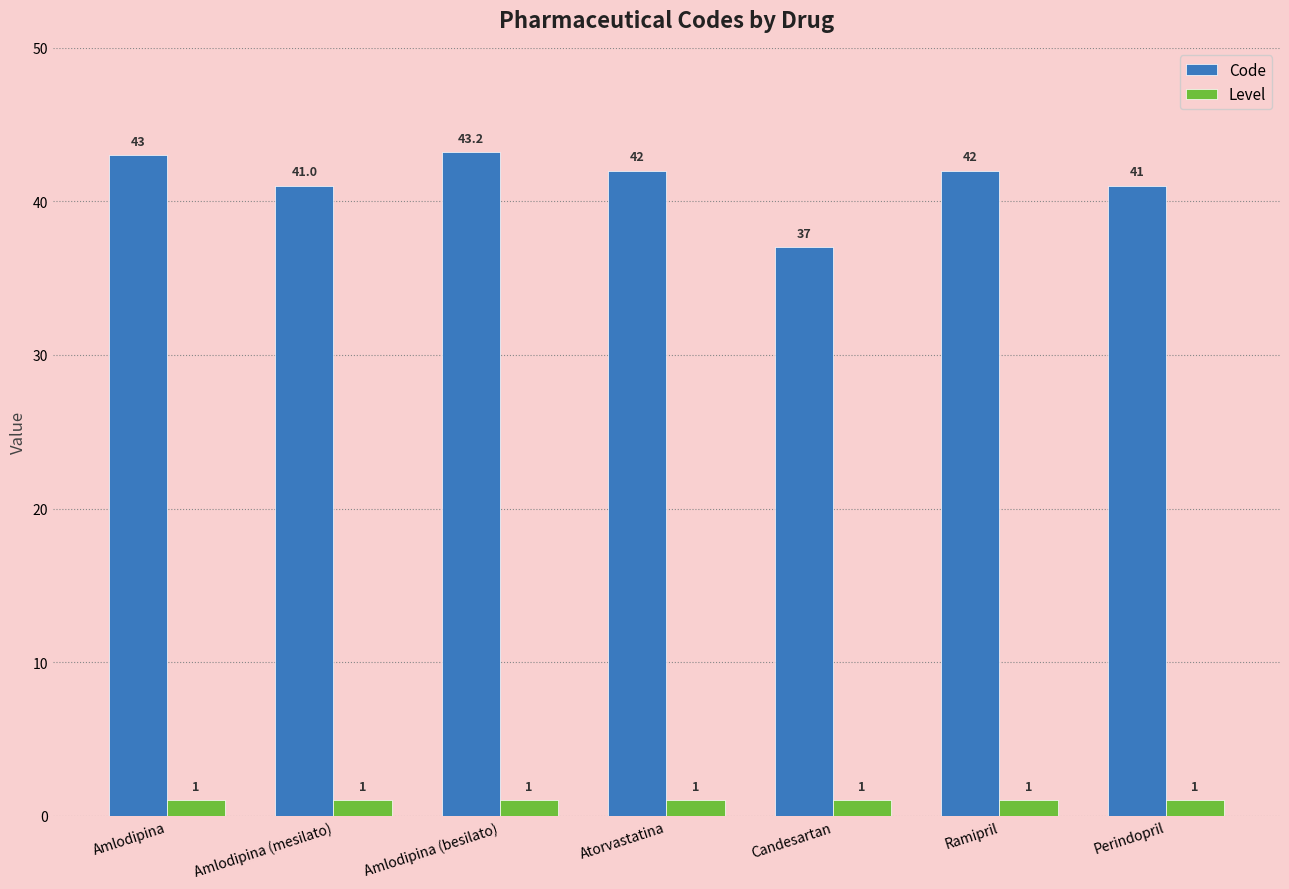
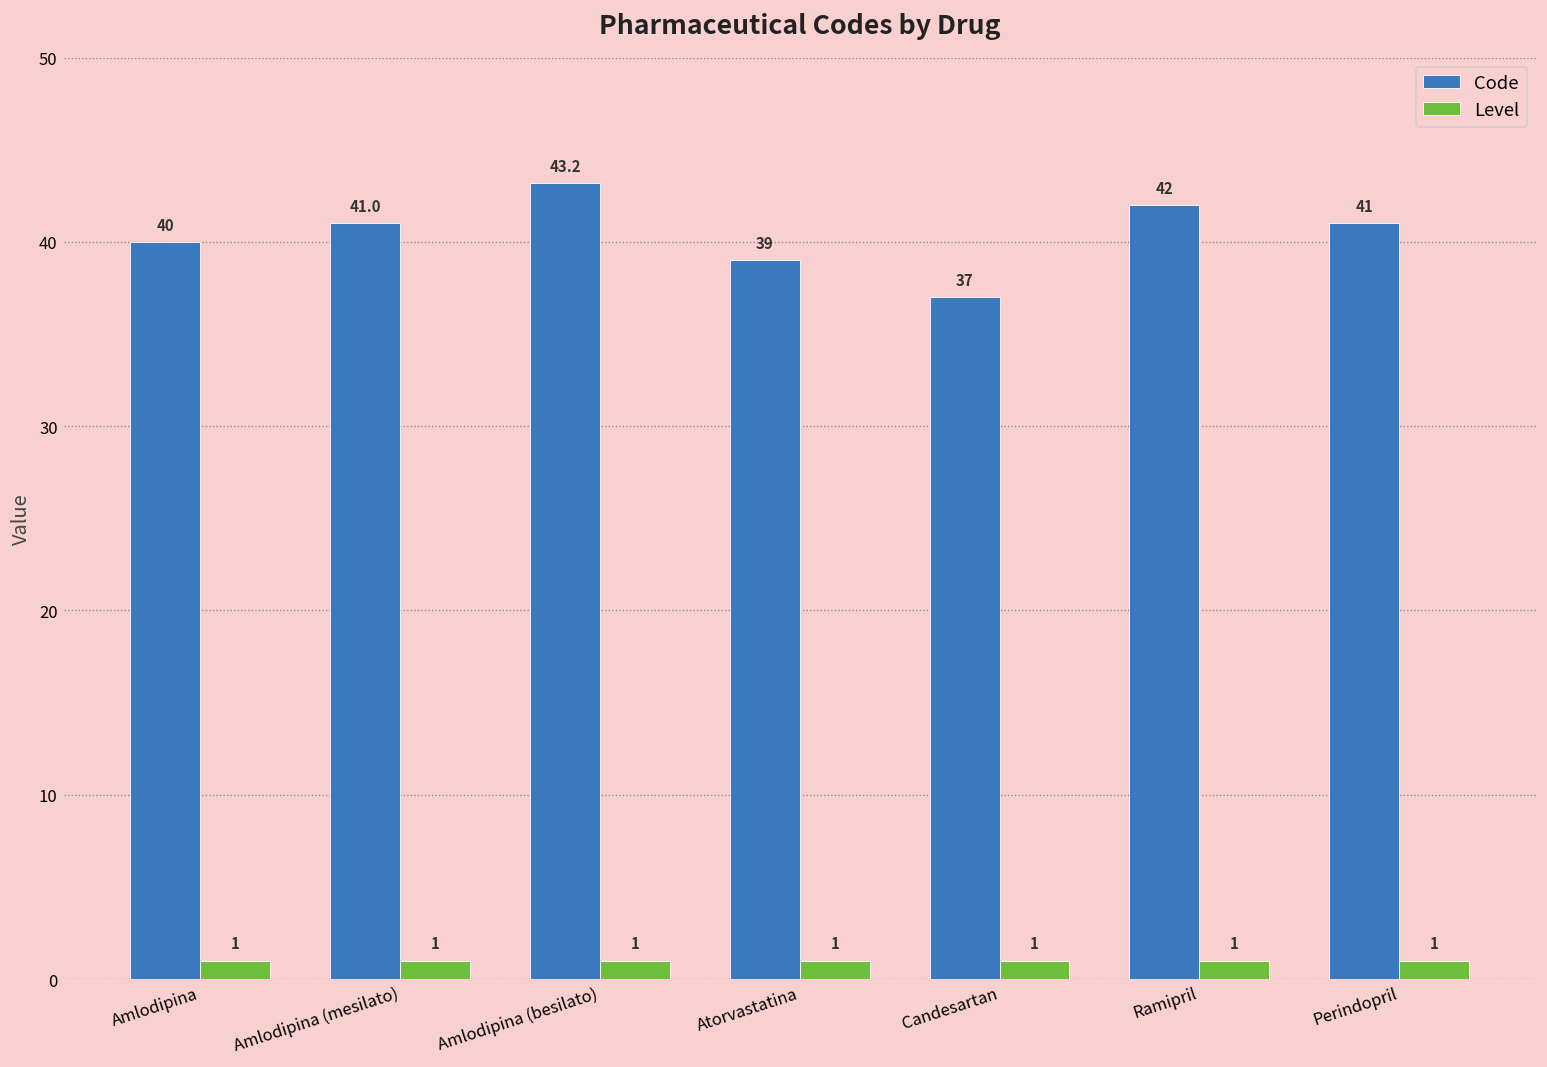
Code, Amlodipina: 43 -> 40
Code, Atorvastatina: 42 -> 39
